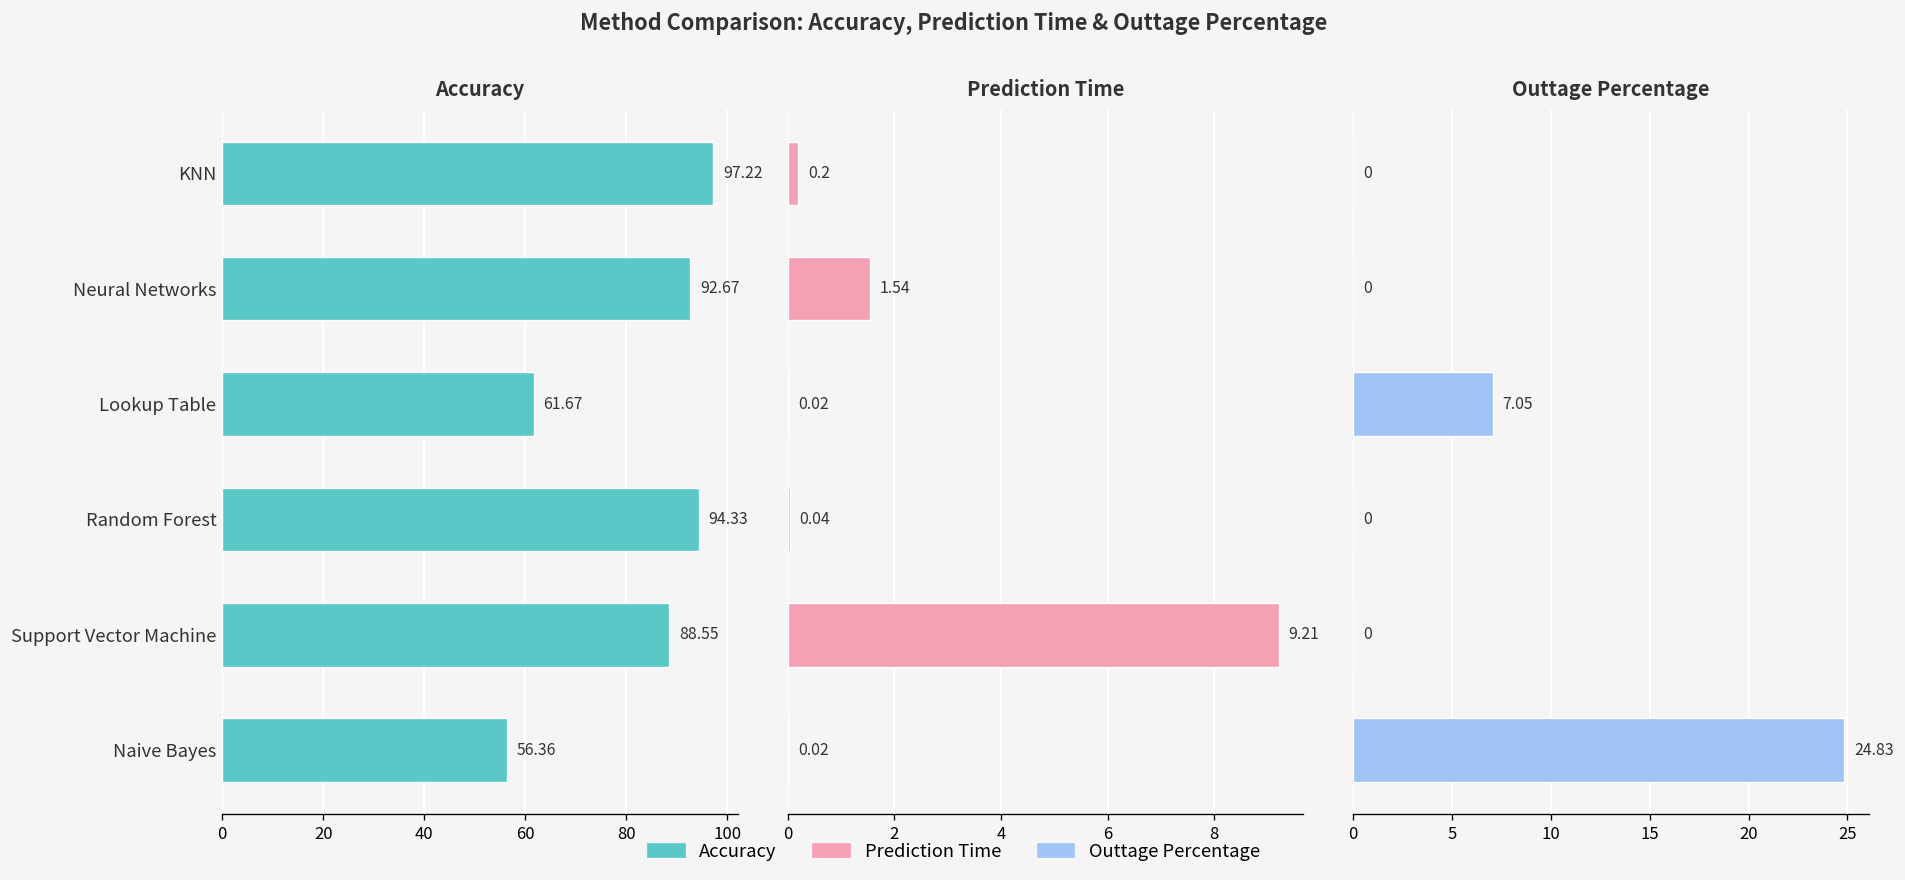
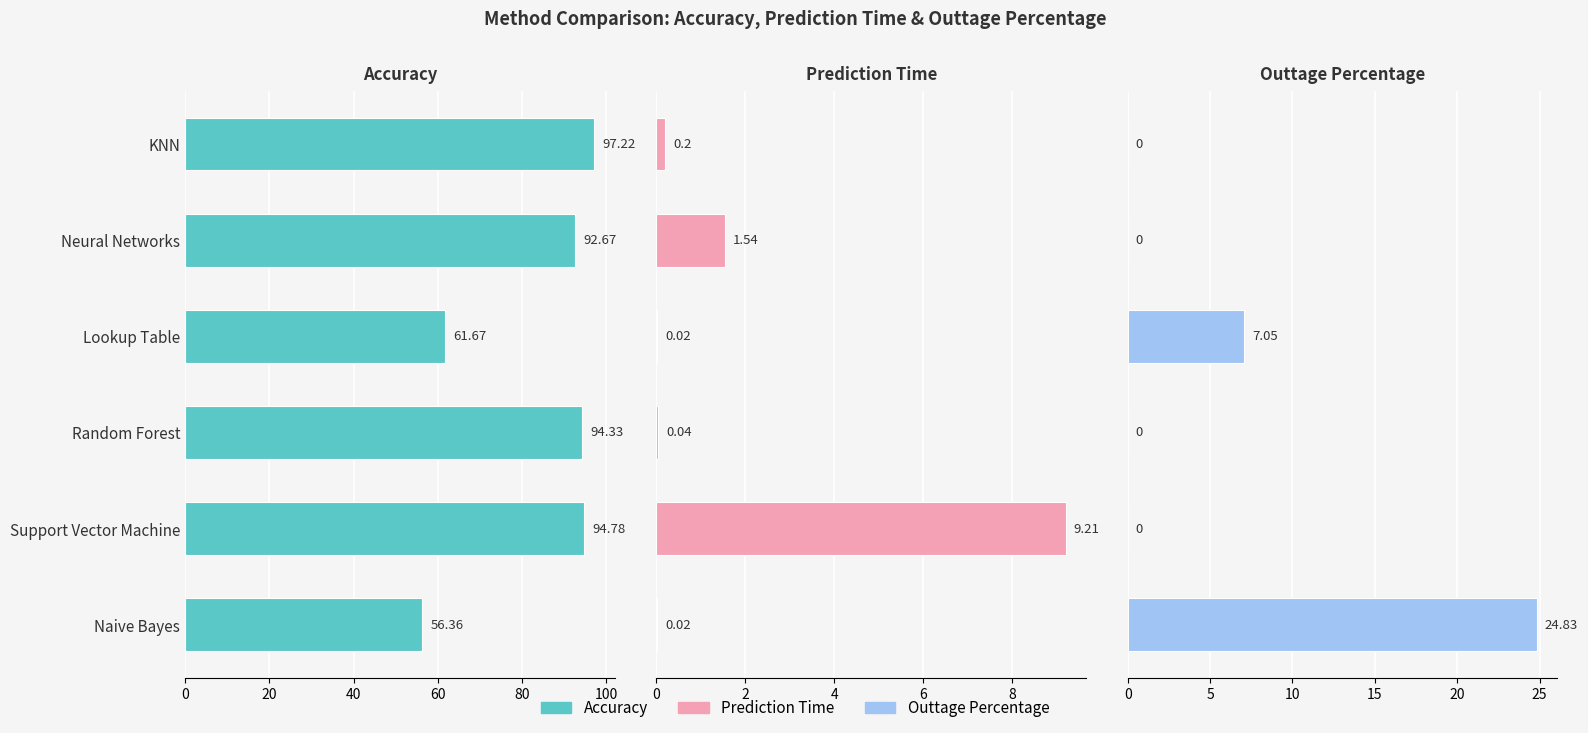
Accuracy, Support Vector Machine: 88.55 -> 94.78
